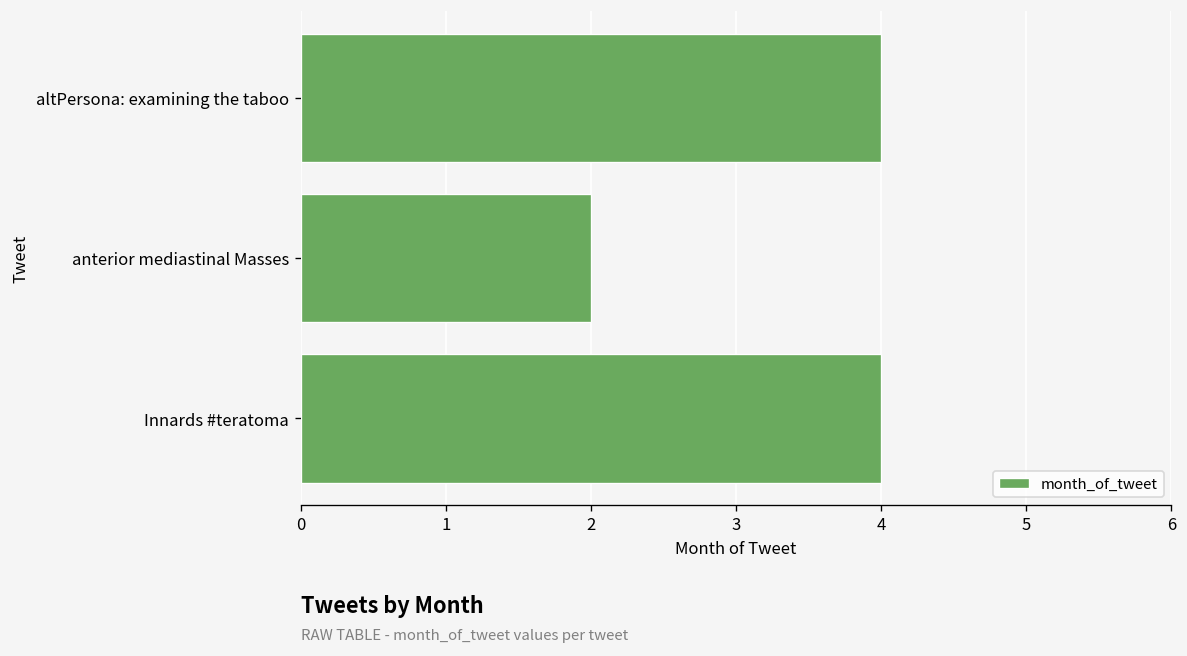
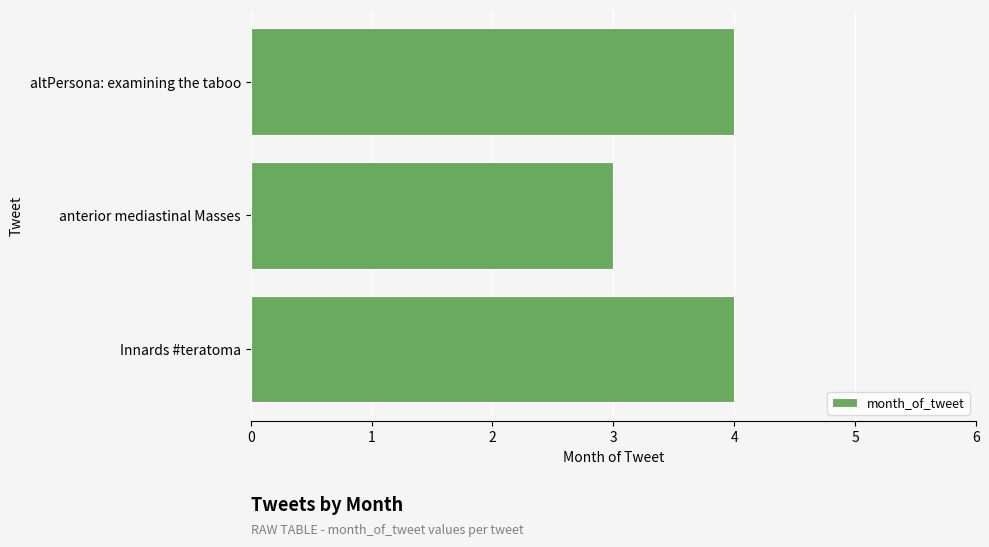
anterior mediastinal Masses: 2 -> 3
